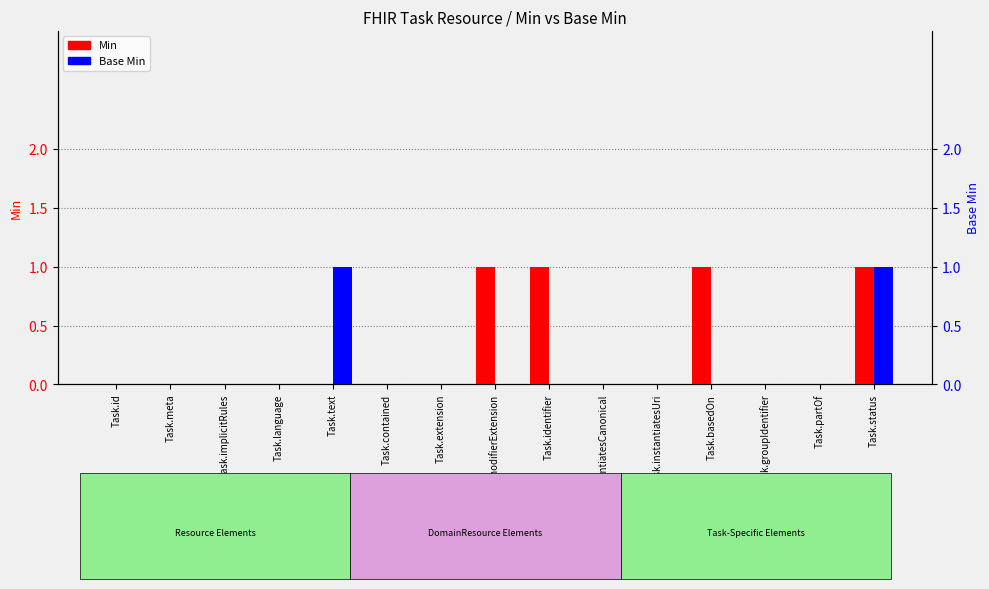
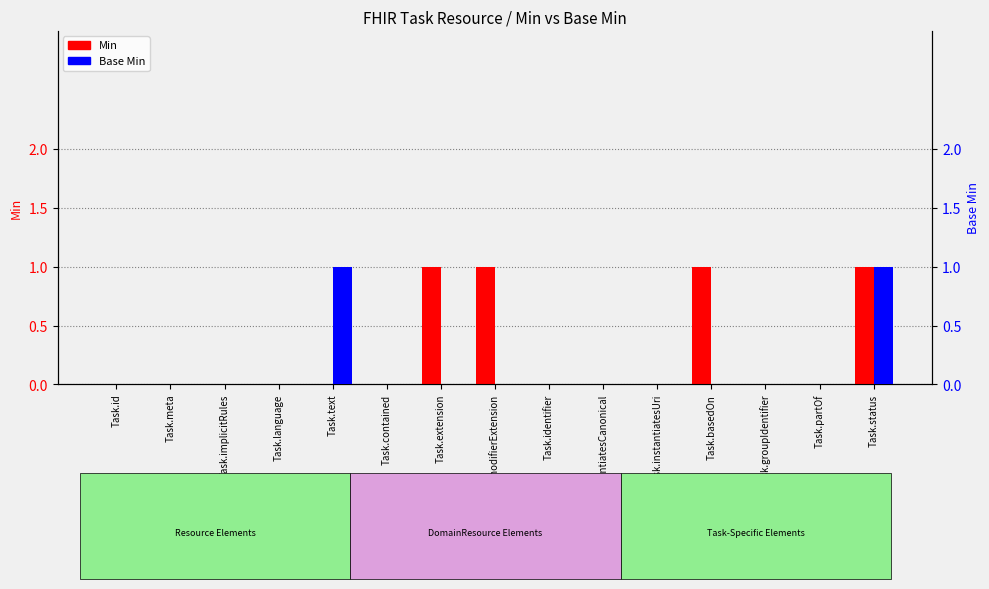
Min, Task.extension: 0 -> 1
Min, Task.identifier: 1 -> 0
